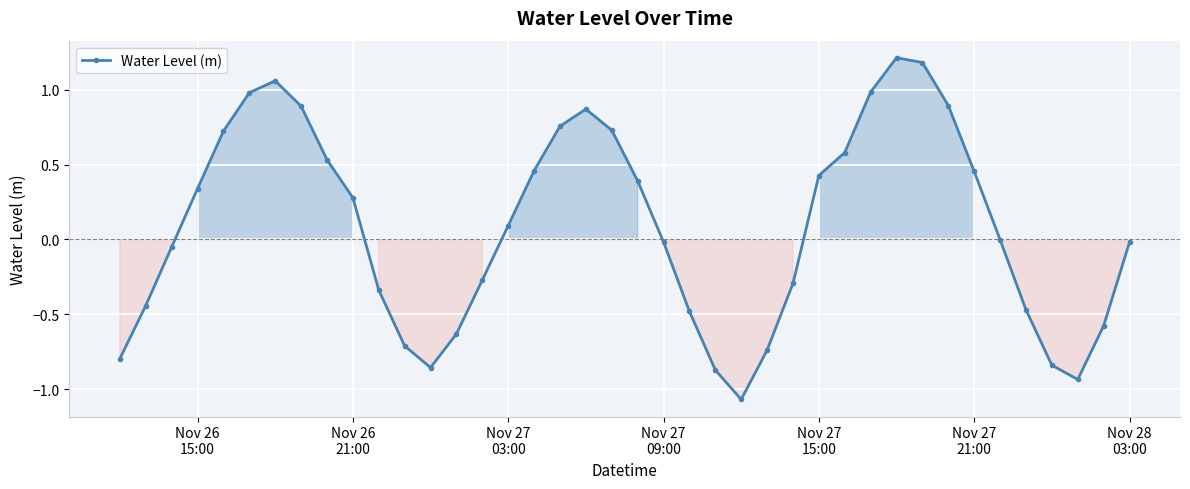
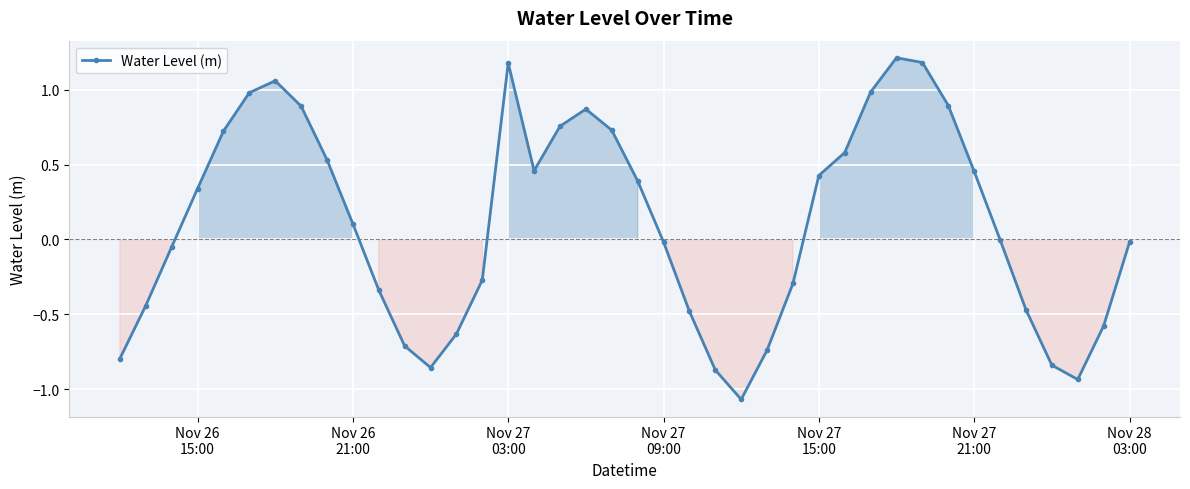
Nov 26 21:00: 0.28 -> 0.10
Nov 27 03:00: 0.09 -> 1.18
